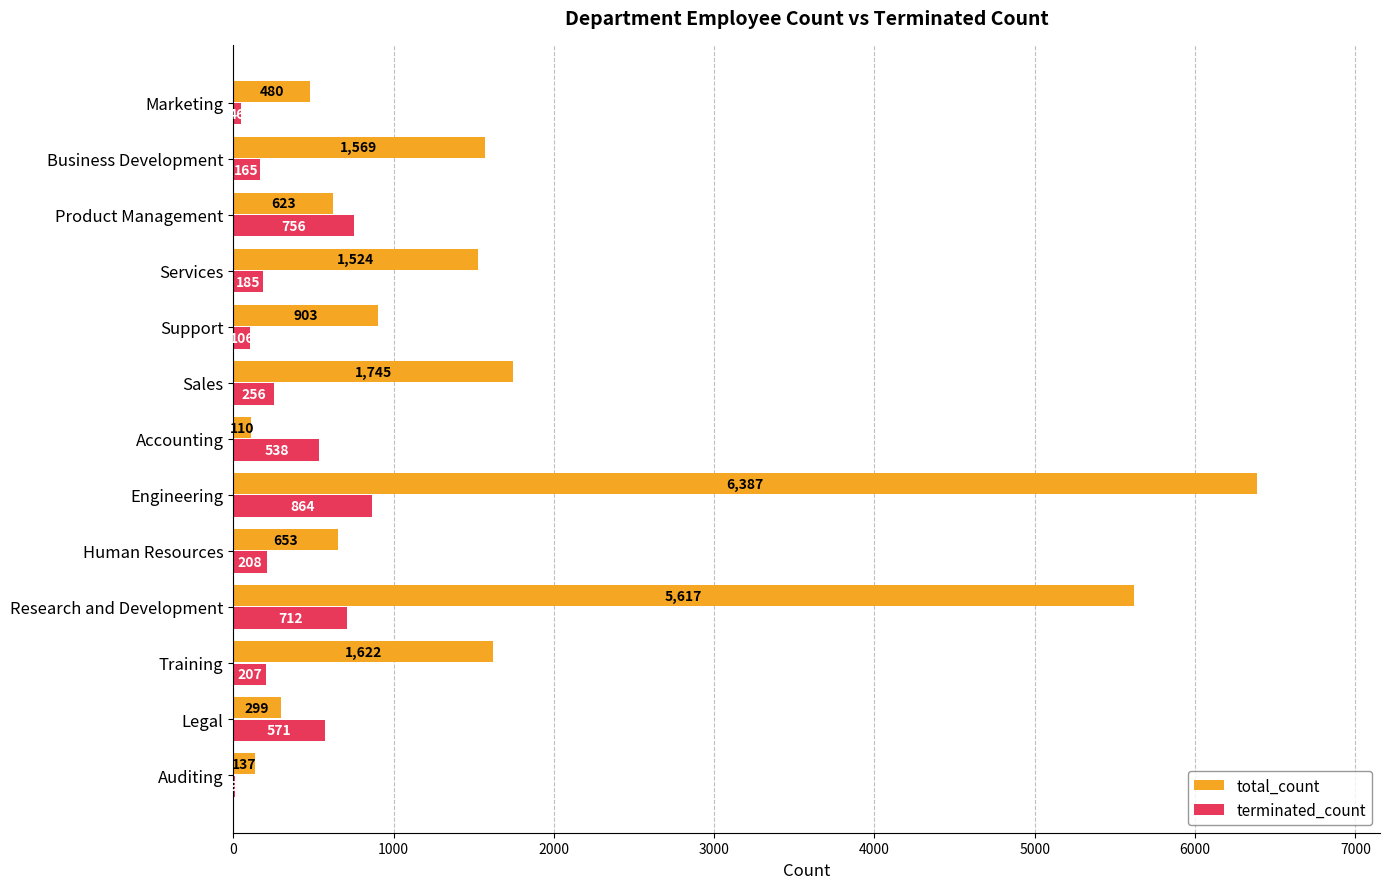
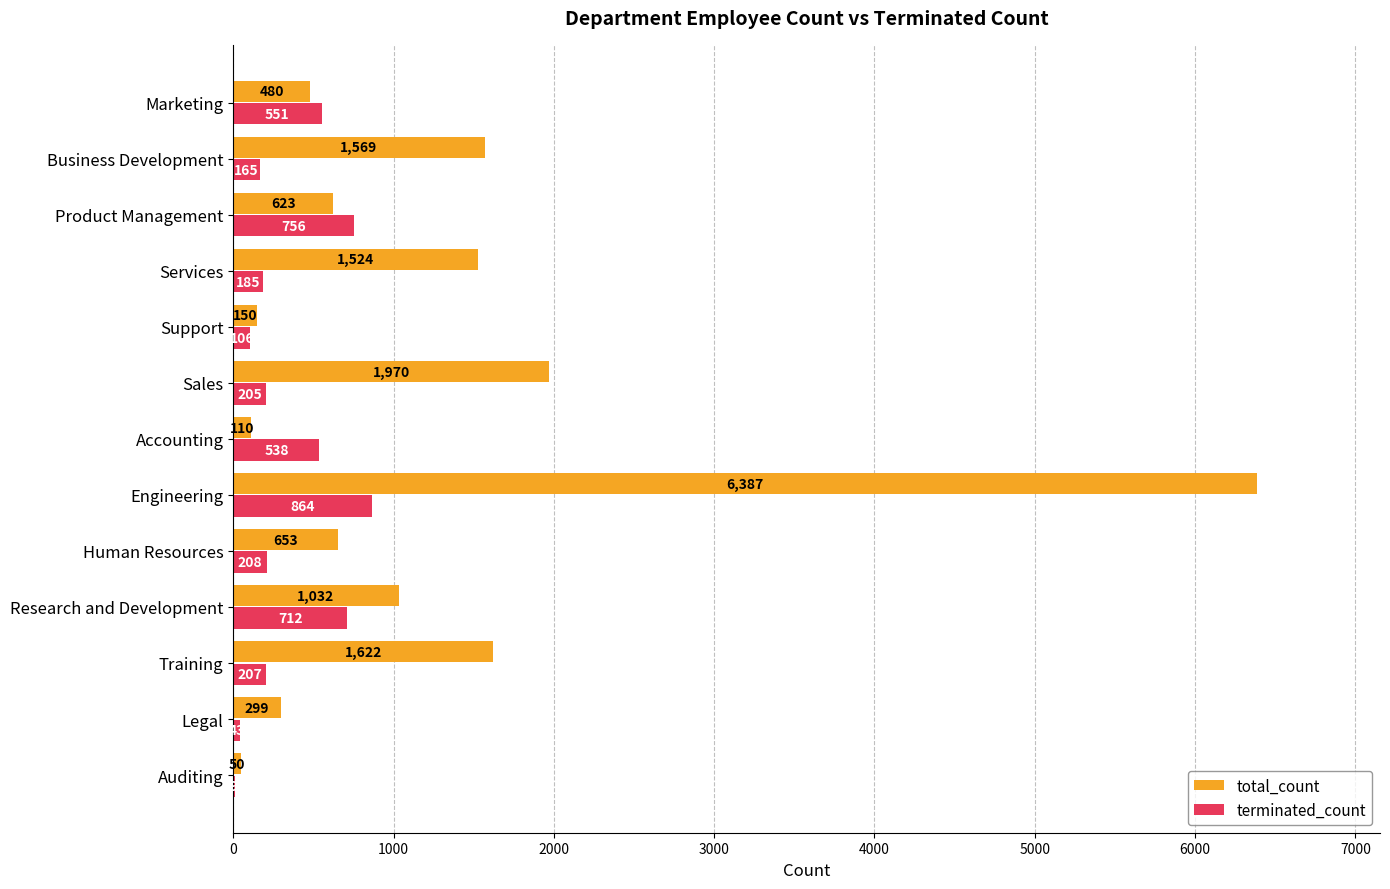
terminated_count, Marketing: 50 -> 550
total_count, Support: 903 -> 150
total_count, Sales: 1,745 -> 1,970
terminated_count, Sales: 256 -> 205
total_count, Research and Development: 5,617 -> 1,032
terminated_count, Legal: 570 -> 40
total_count, Auditing: 137 -> 50
